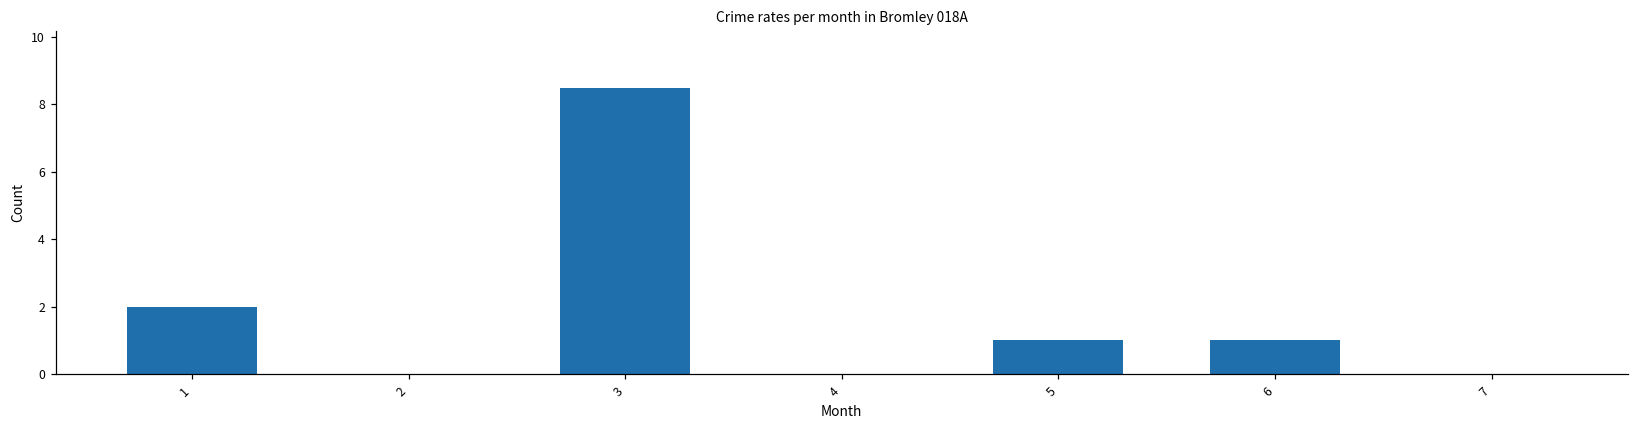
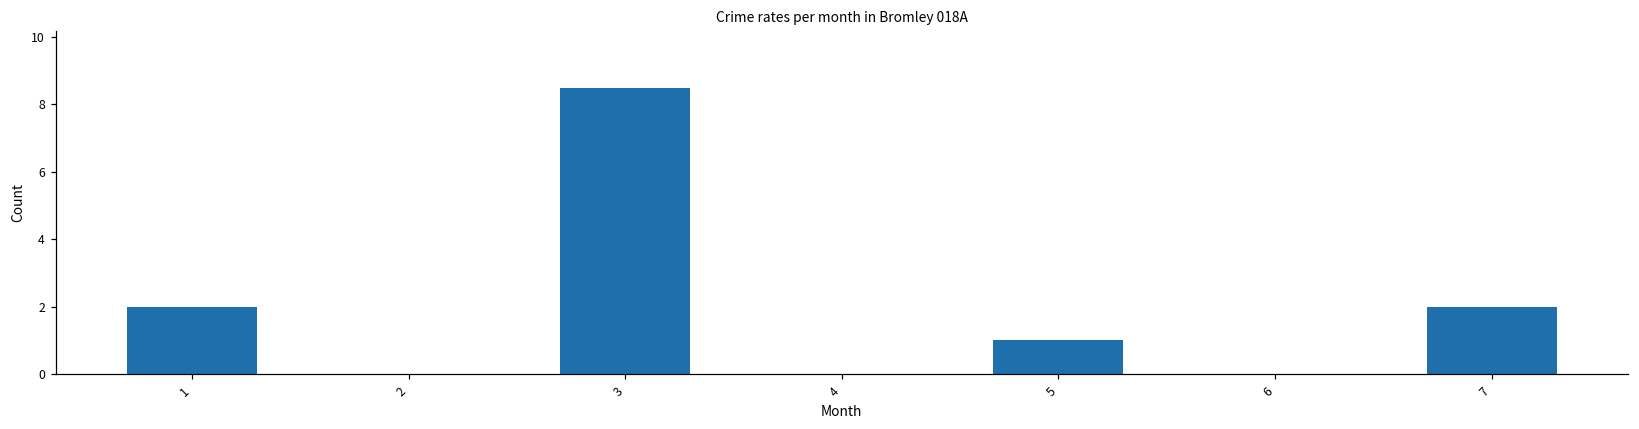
6: 1 -> 0
7: 0 -> 2
